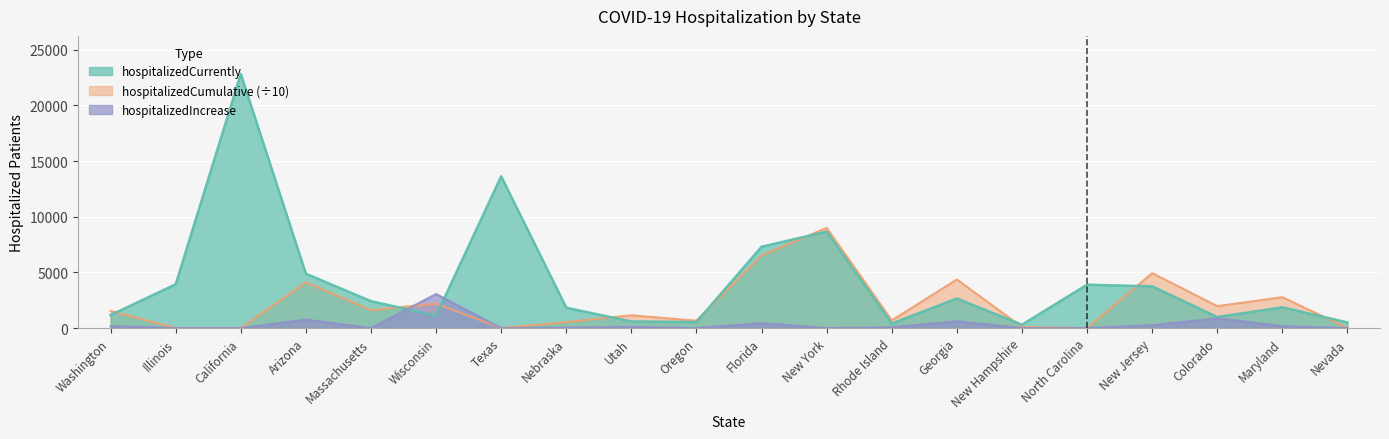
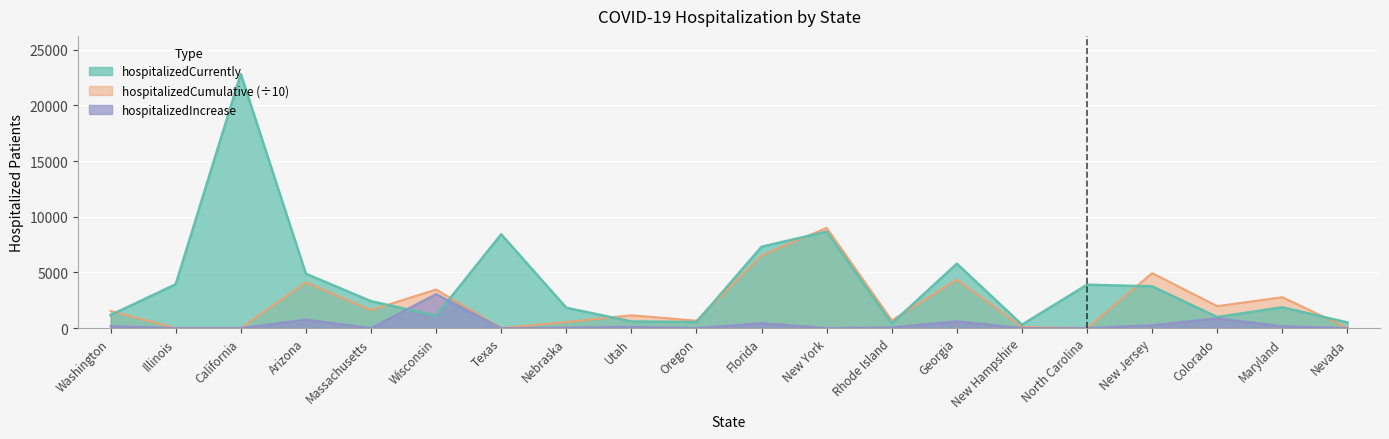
hospitalizedCumulative (÷10), Wisconsin: 2200 -> 3500
hospitalizedCurrently, Texas: 13600 -> 8400
hospitalizedCurrently, Georgia: 2700 -> 5800
